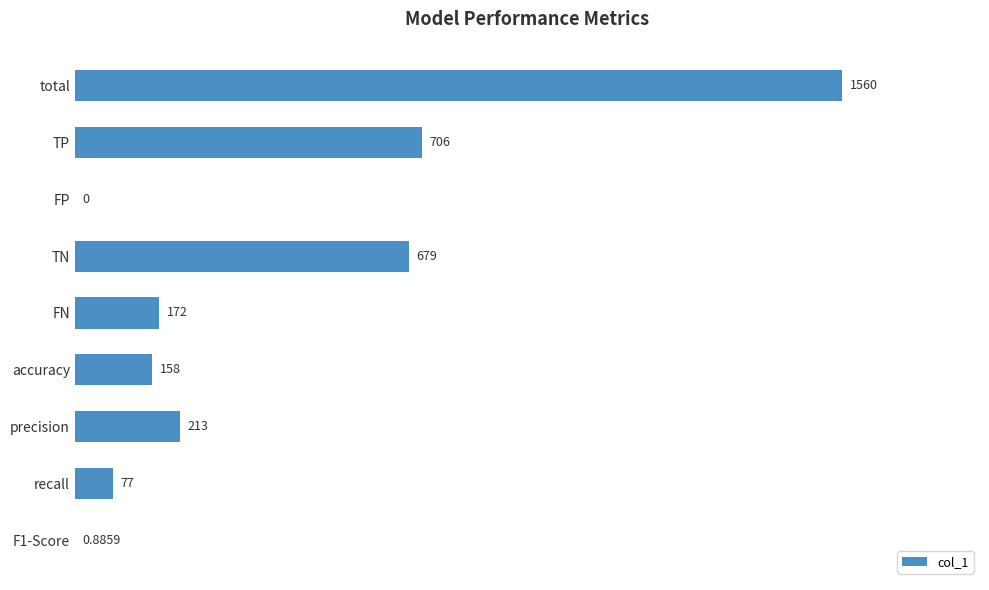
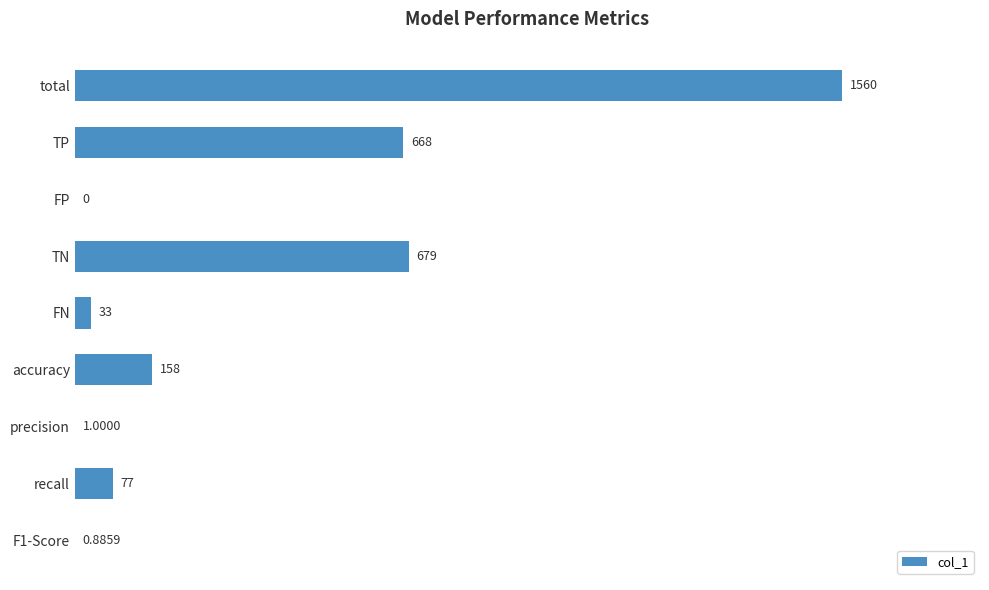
TP: 706 -> 668
FN: 172 -> 33
precision: 213 -> 1.0000
